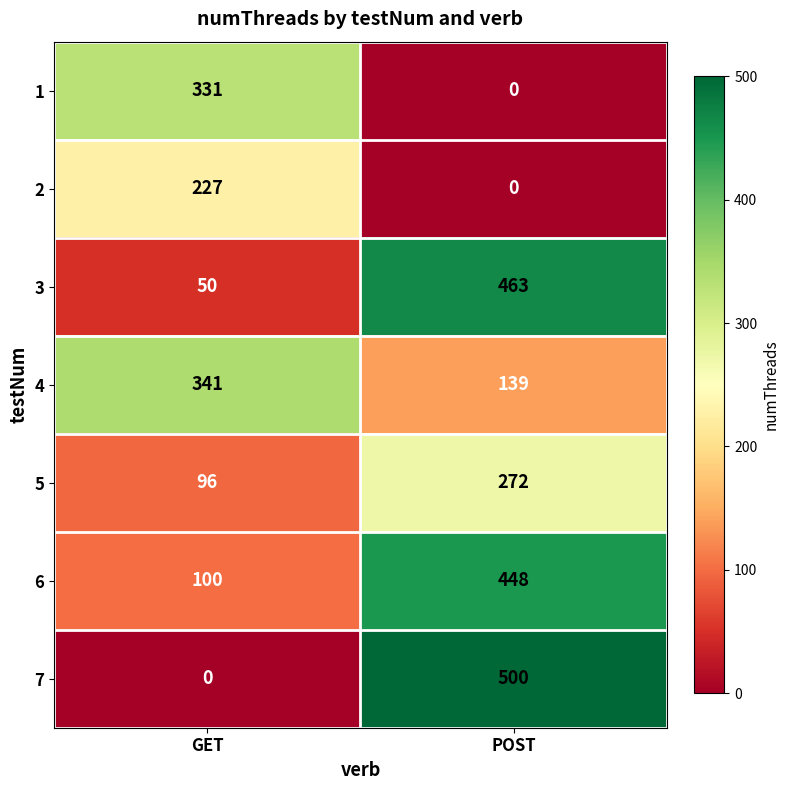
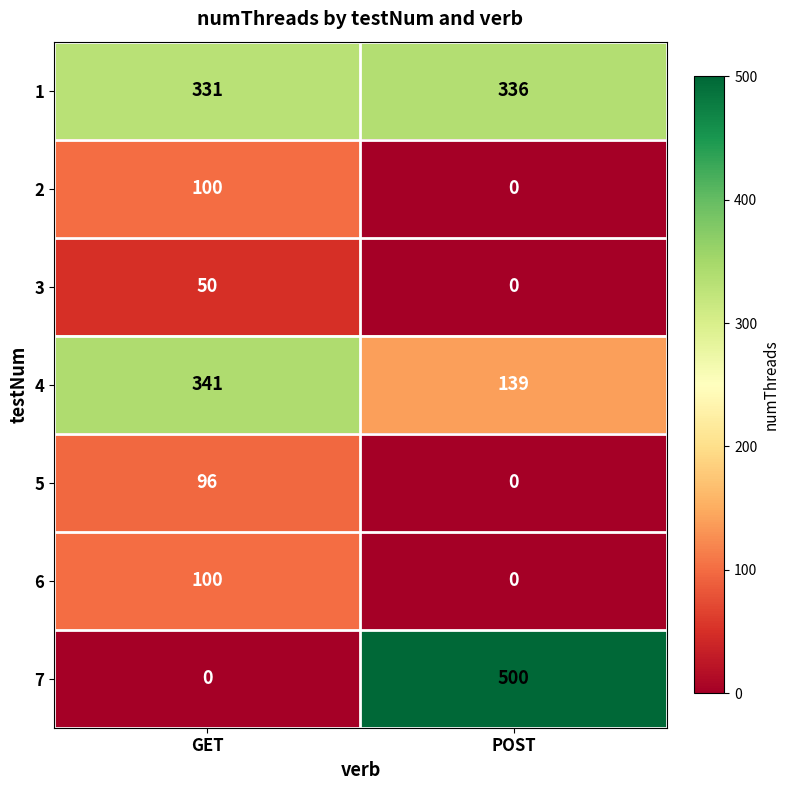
1, POST: 0 -> 336
2, GET: 227 -> 100
3, POST: 463 -> 0
5, POST: 272 -> 0
6, POST: 448 -> 0
